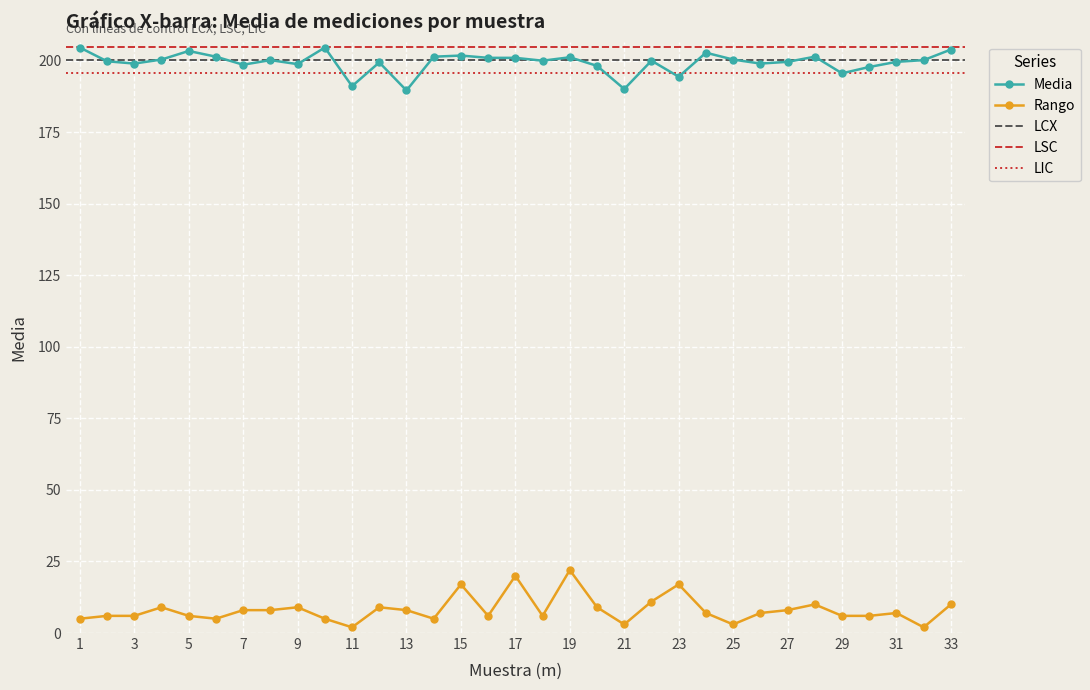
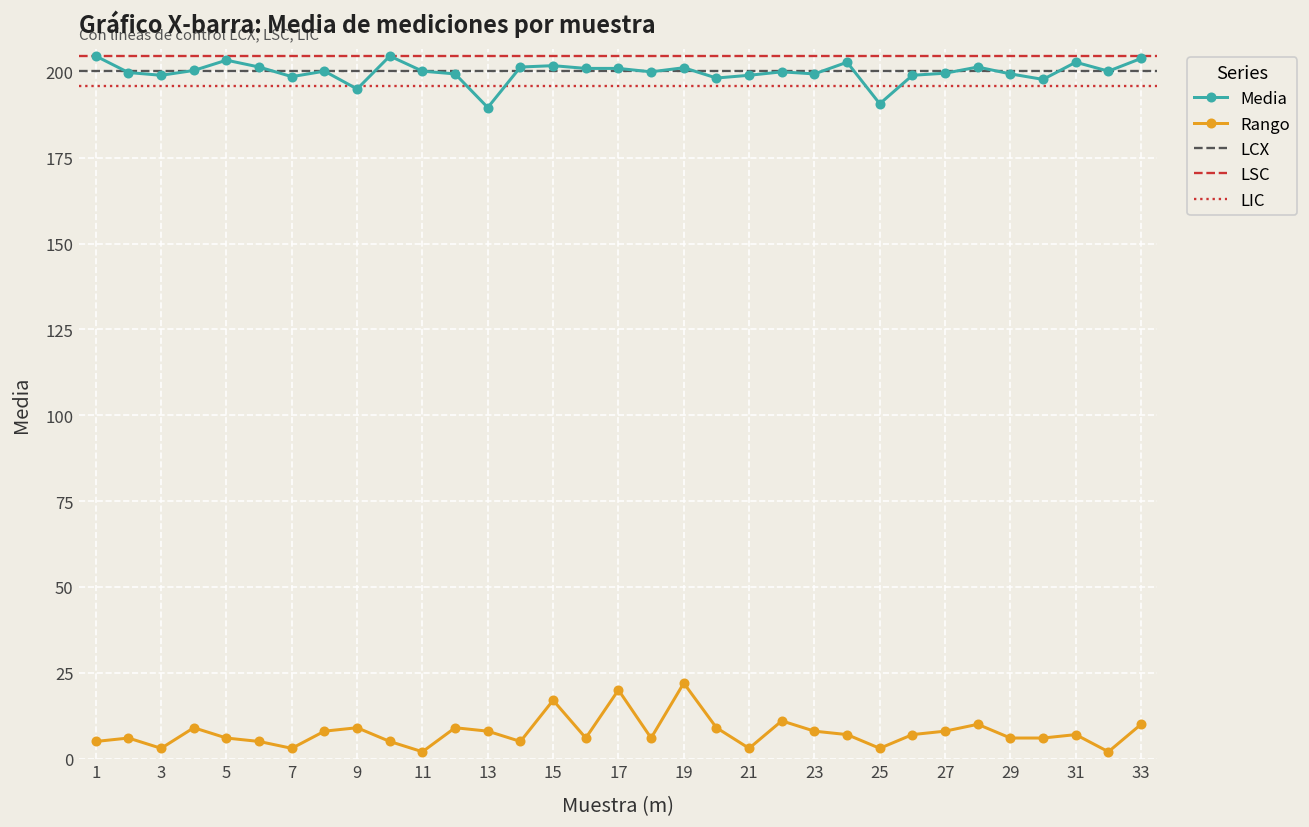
Rango, 3: 6 -> 3
Rango, 7: 8 -> 3
Media, 9: 199 -> 195
Media, 11: 191 -> 200
Media, 21: 190 -> 199
Media, 23: 194 -> 199
Rango, 23: 17 -> 8
Media, 25: 200 -> 191
Media, 29: 196 -> 199
Media, 31: 200 -> 203
